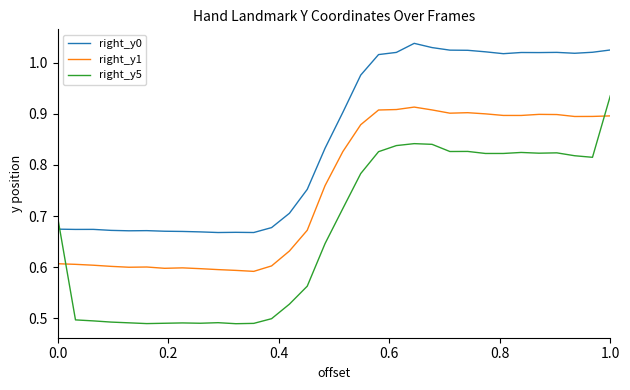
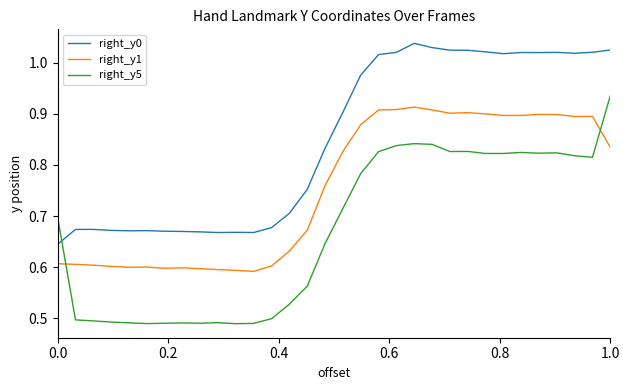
right_y0, 0.0: 0.67 -> 0.64
right_y1, 1.0: 0.90 -> 0.83
